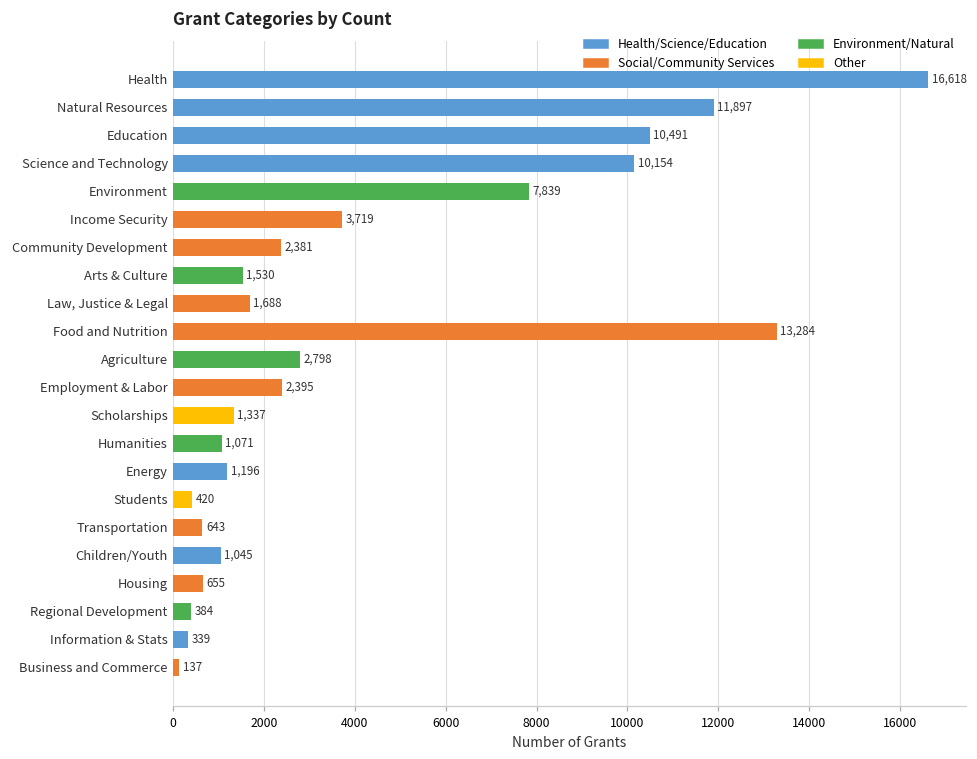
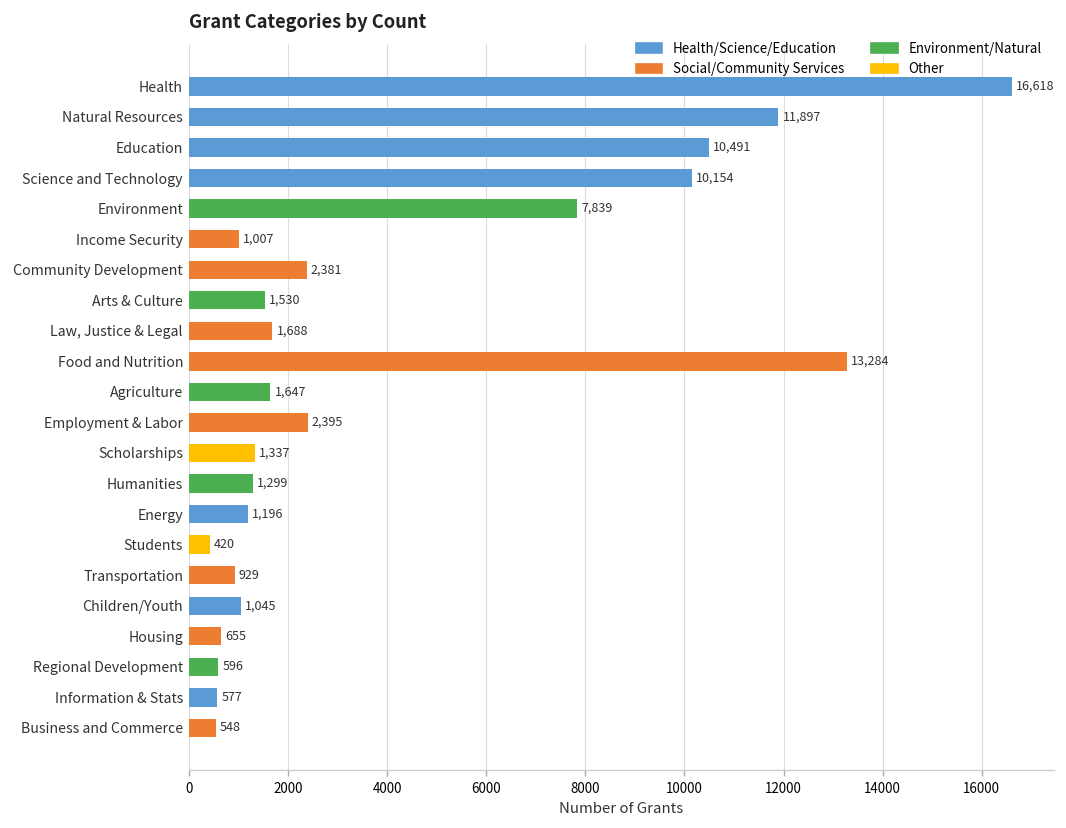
Income Security: 3,719 -> 1,007
Agriculture: 2,798 -> 1,647
Humanities: 1,071 -> 1,299
Transportation: 643 -> 929
Regional Development: 384 -> 596
Information & Stats: 339 -> 577
Business and Commerce: 137 -> 548
